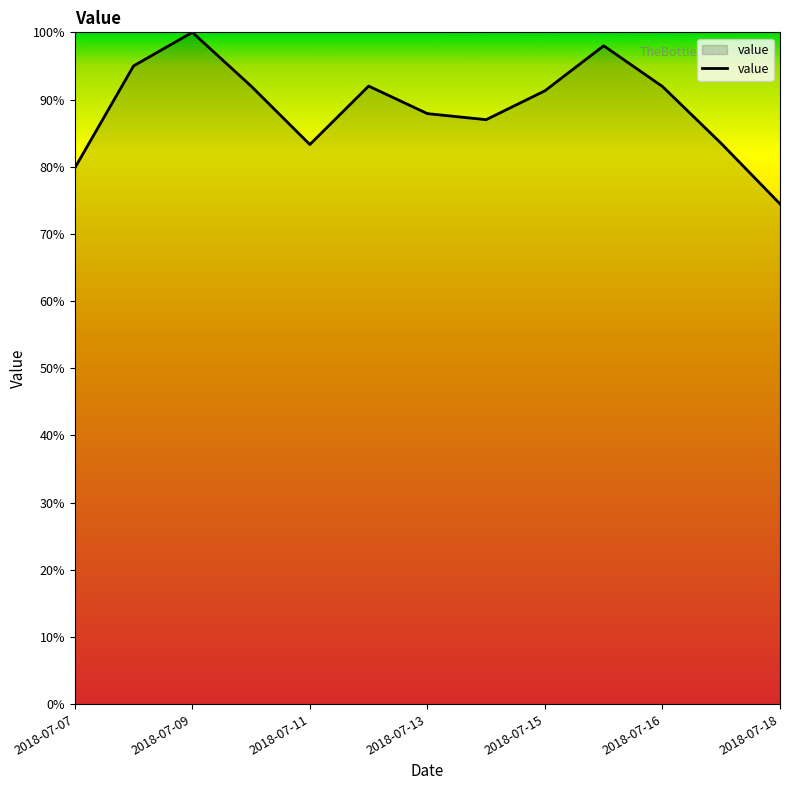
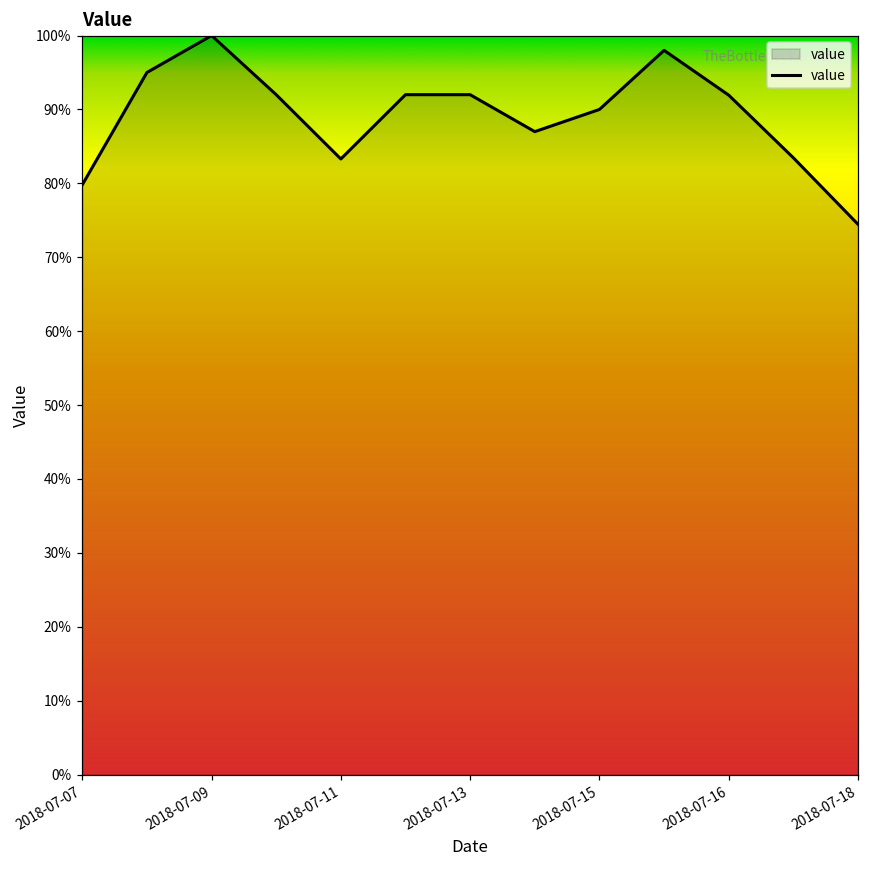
2018-07-13: 88% -> 92%
2018-07-15: 91% -> 90%
